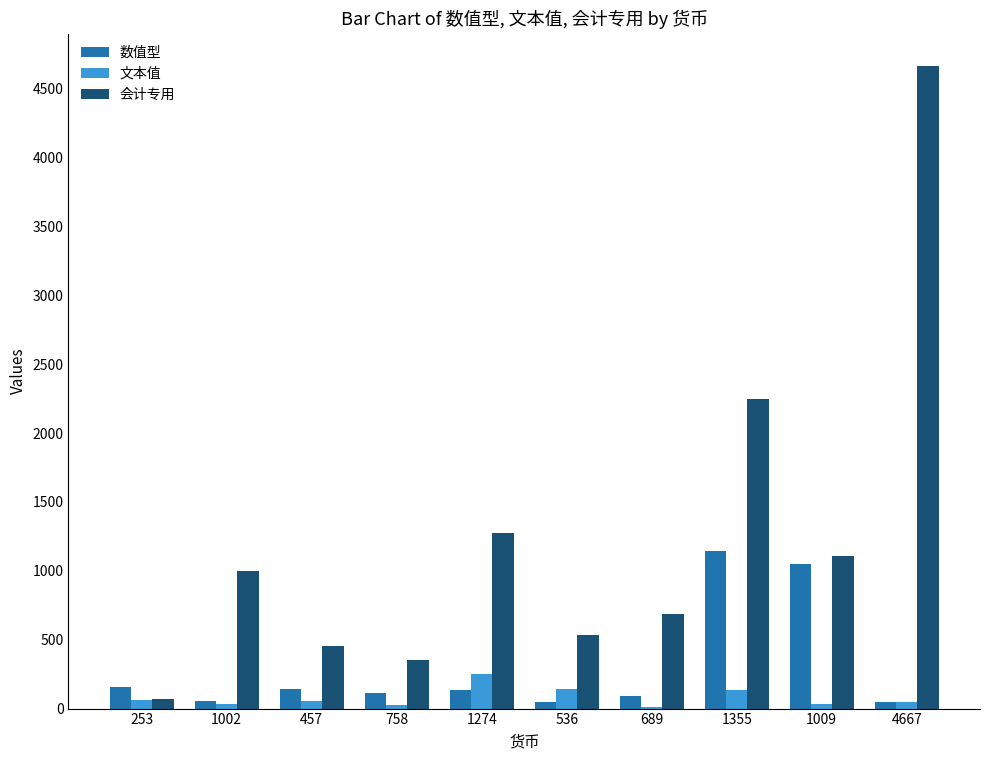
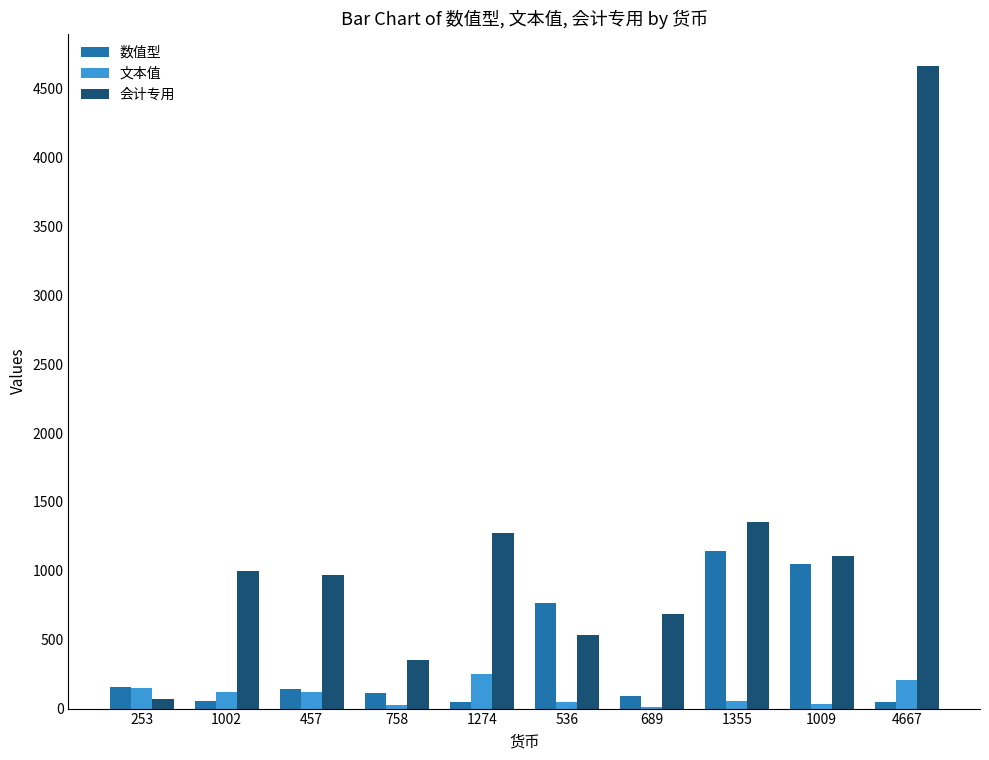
文本值, 253: 60 -> 150
文本值, 1002: 30 -> 120
文本值, 457: 50 -> 120
会计专用, 457: 460 -> 970
数值型, 1274: 140 -> 50
数值型, 536: 50 -> 770
文本值, 536: 140 -> 50
文本值, 1355: 140 -> 60
会计专用, 1355: 2250 -> 1360
文本值, 4667: 50 -> 210
